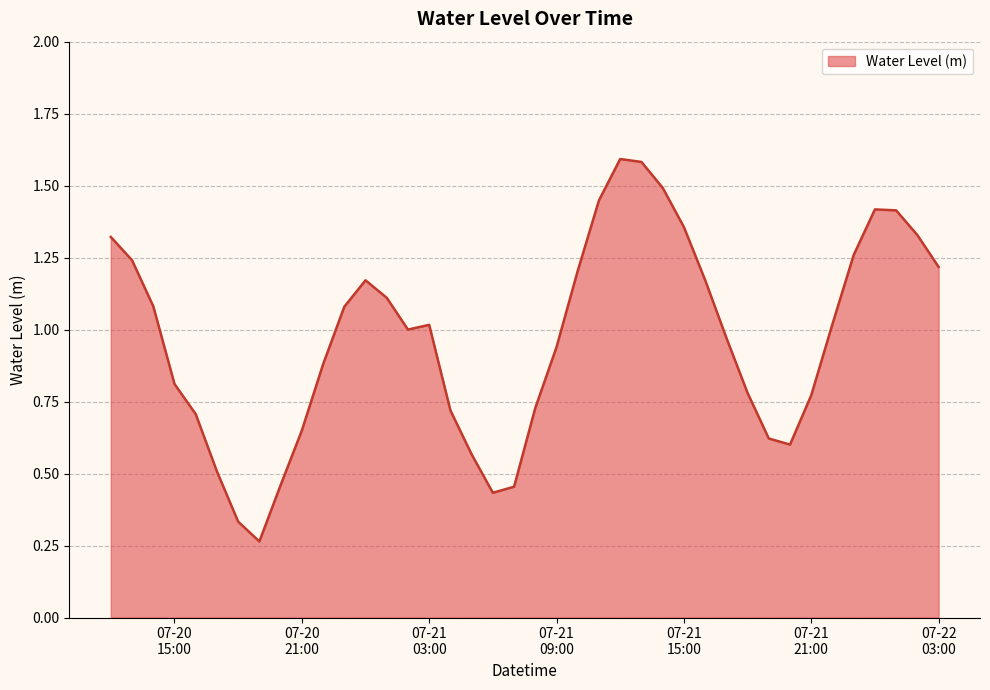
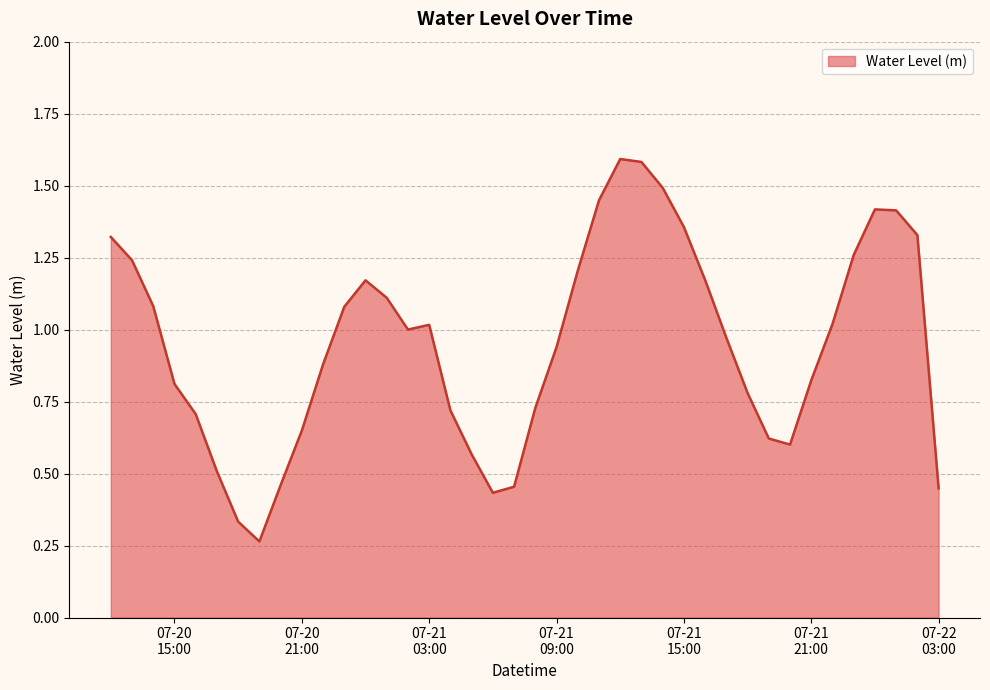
07-21 21:00: 0.77 -> 0.82
07-22 03:00: 1.22 -> 0.45
